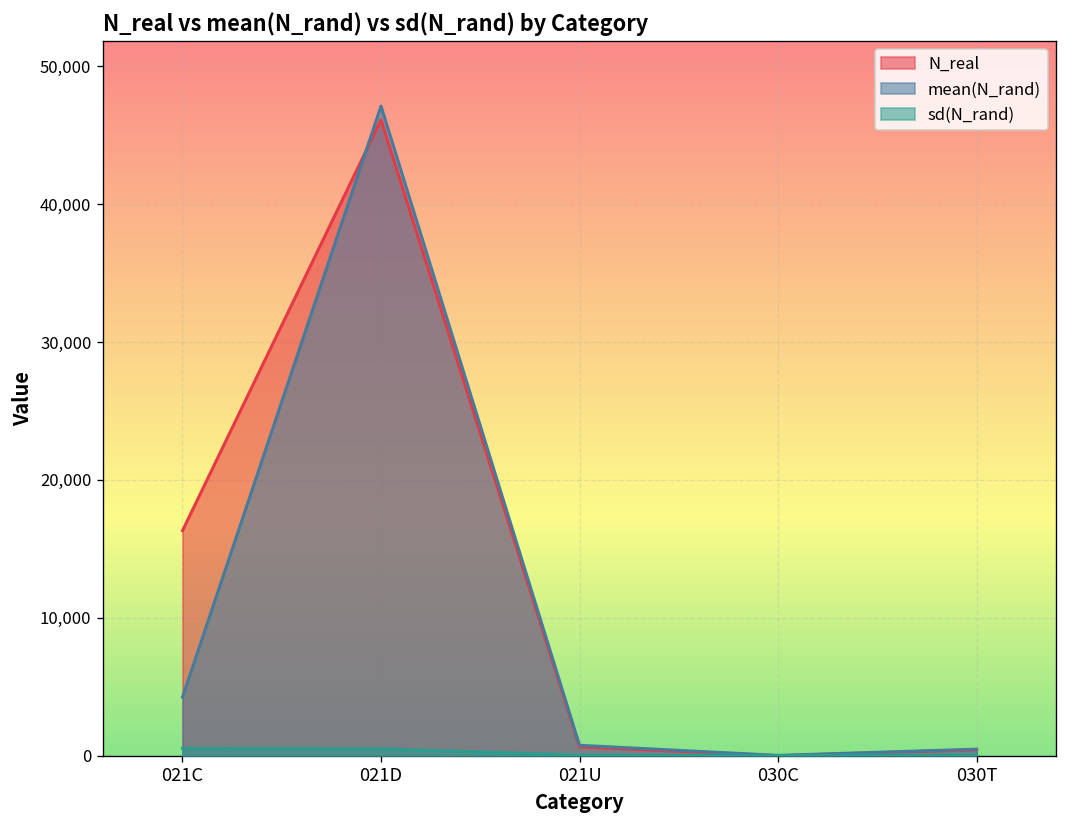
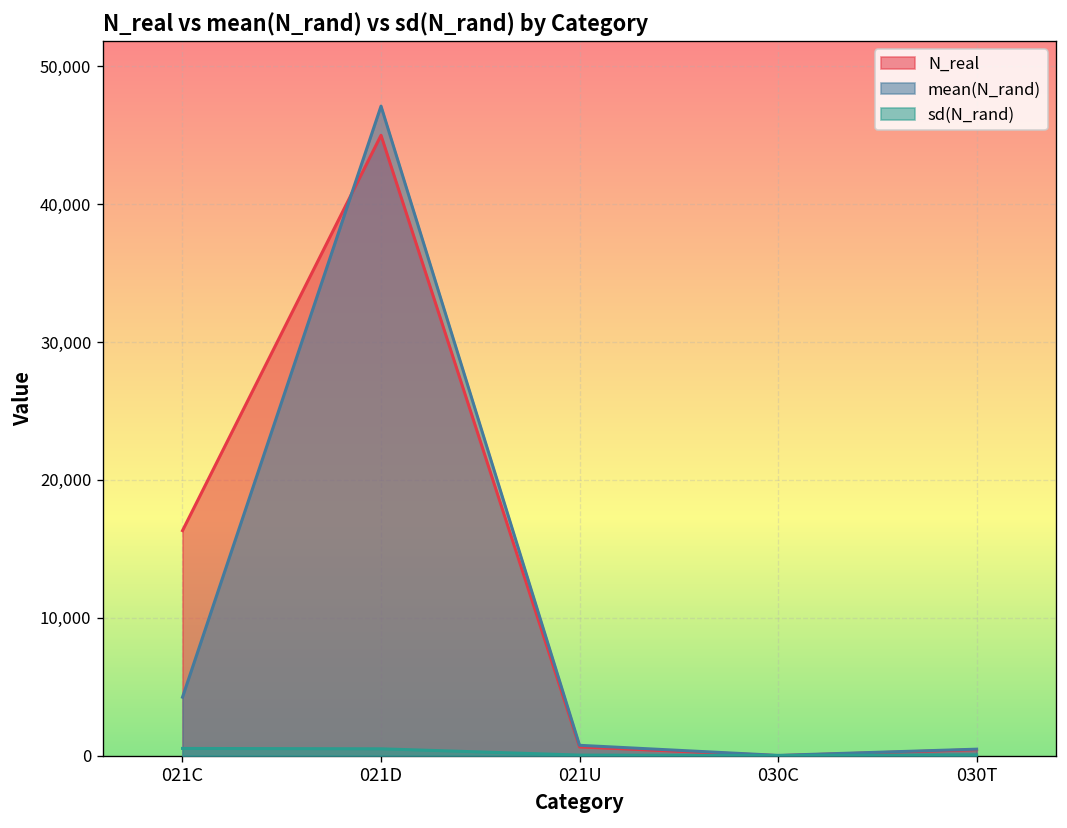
N_real, 021D: 46,100 -> 45,000
